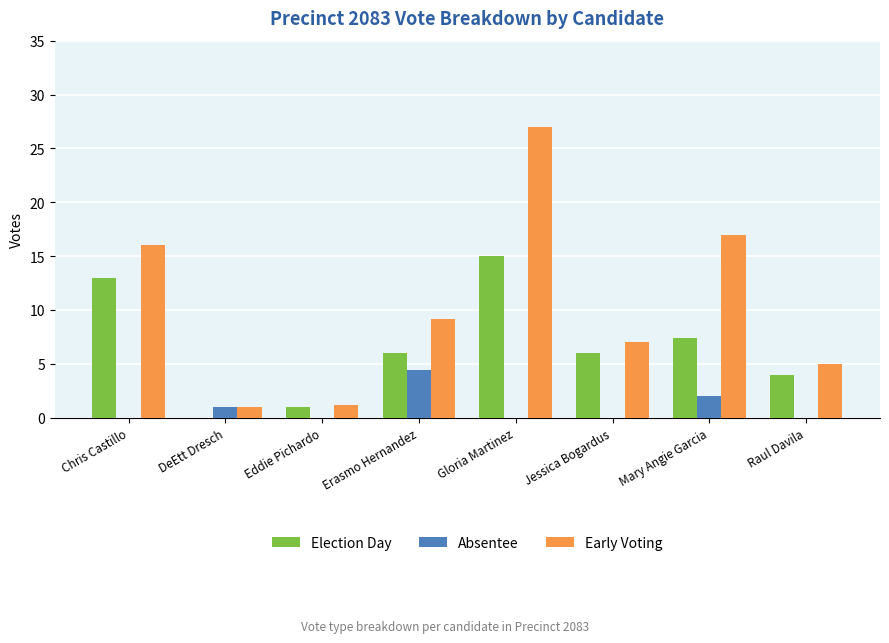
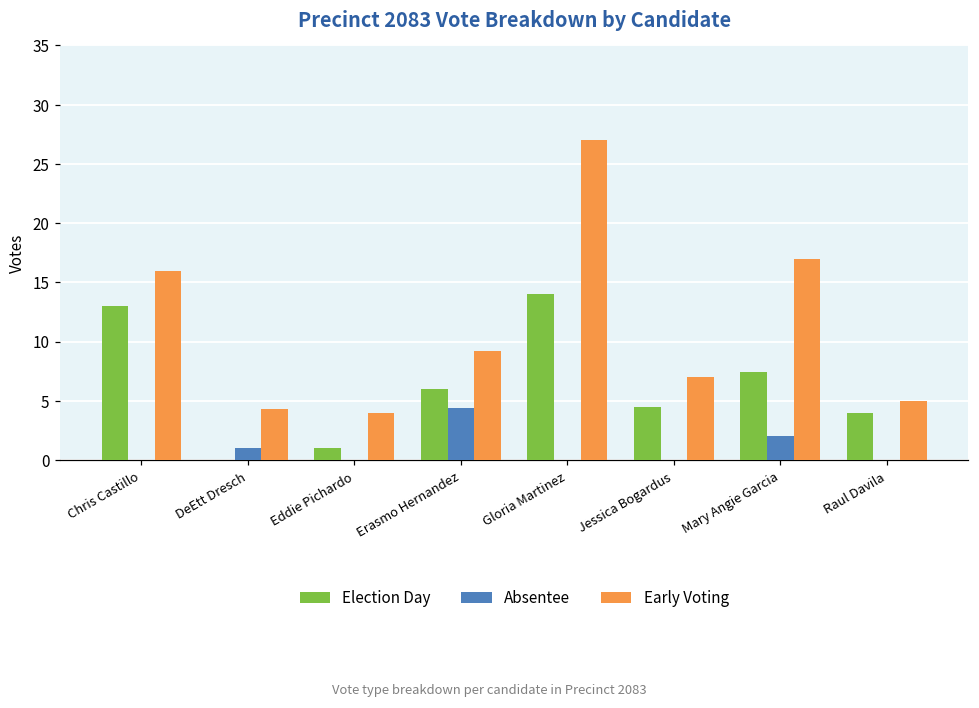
Early Voting, DeEtt Dresch: 1.0 -> 4.3
Early Voting, Eddie Pichardo: 1.2 -> 4.0
Election Day, Gloria Martinez: 15 -> 14
Election Day, Jessica Bogardus: 6.0 -> 4.5
